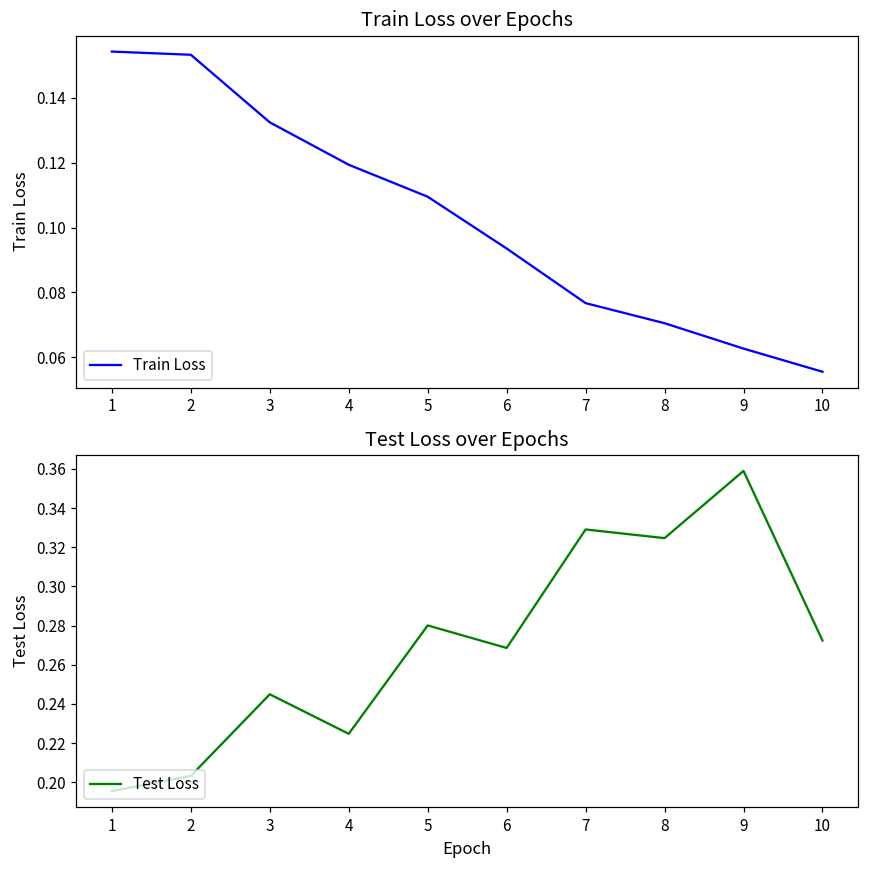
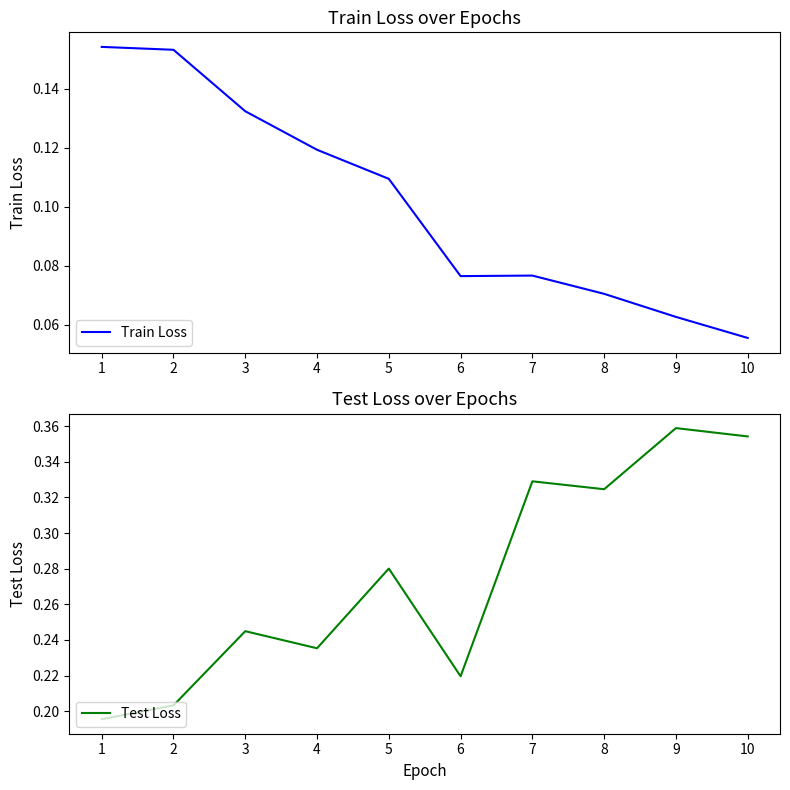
Train Loss over Epochs, 6: 0.094 -> 0.077
Test Loss over Epochs, 4: 0.225 -> 0.235
Test Loss over Epochs, 6: 0.269 -> 0.220
Test Loss over Epochs, 10: 0.272 -> 0.354
